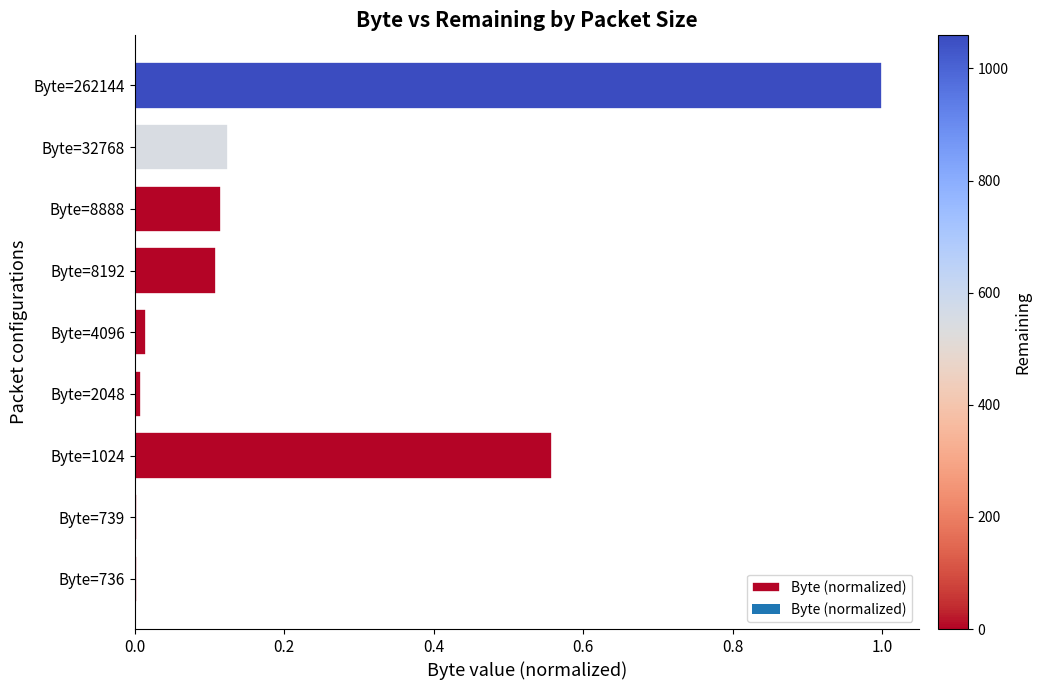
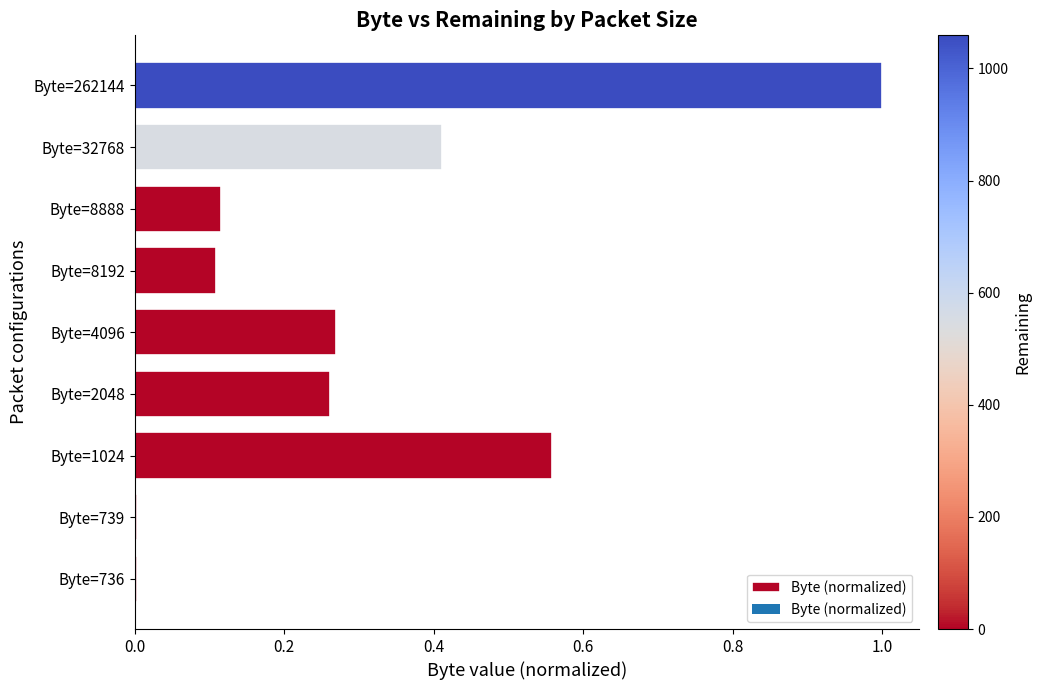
Byte=32768: 0.13 -> 0.41
Byte=4096: 0.02 -> 0.27
Byte=2048: 0.01 -> 0.26
